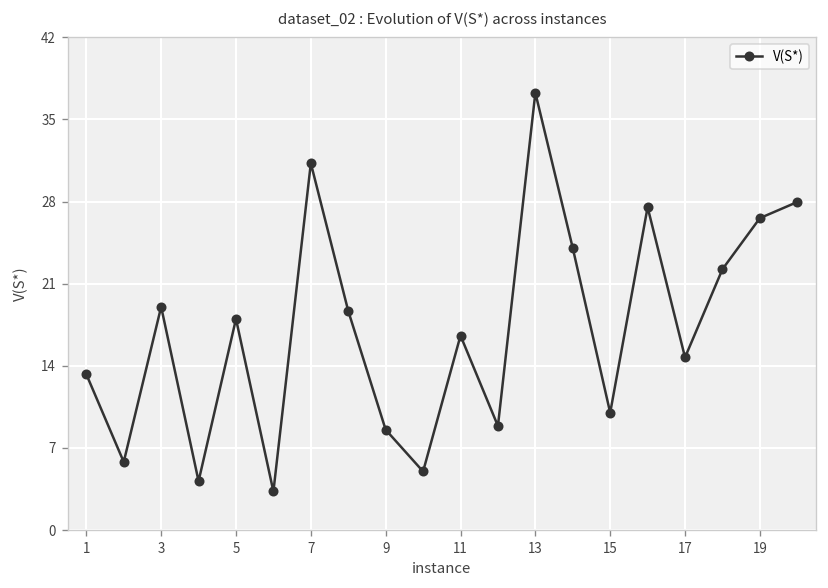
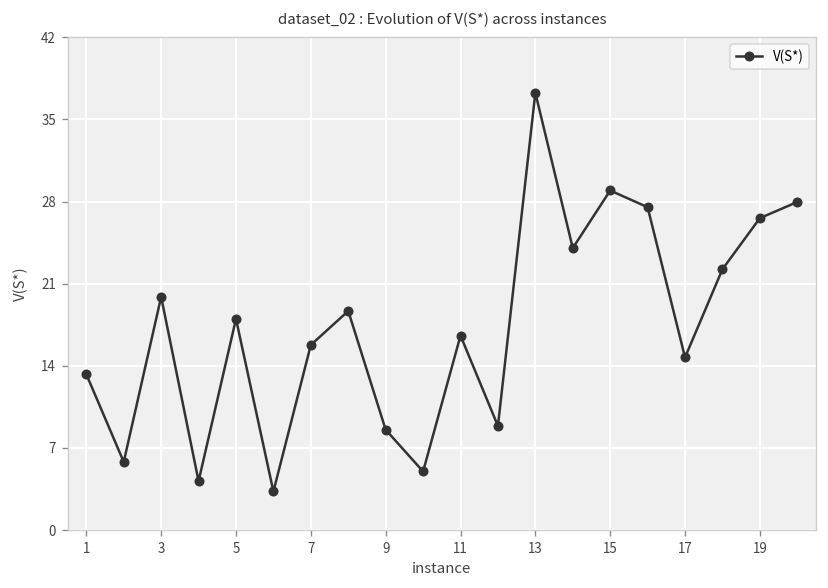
3: 19 -> 20
7: 31 -> 16
15: 10 -> 29
